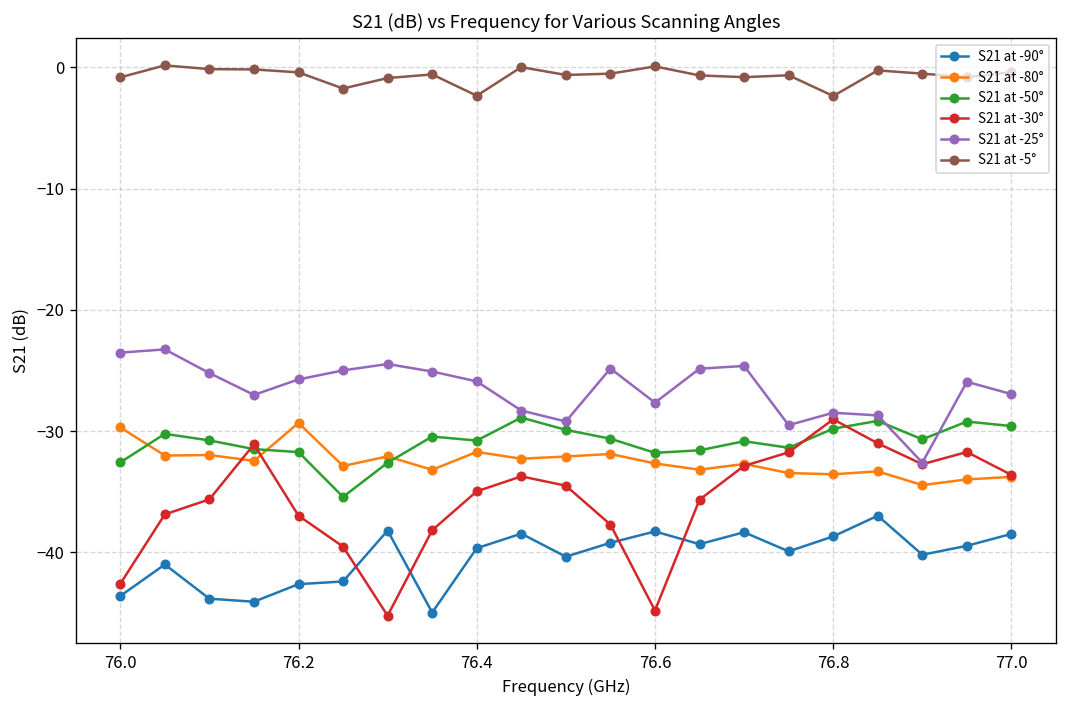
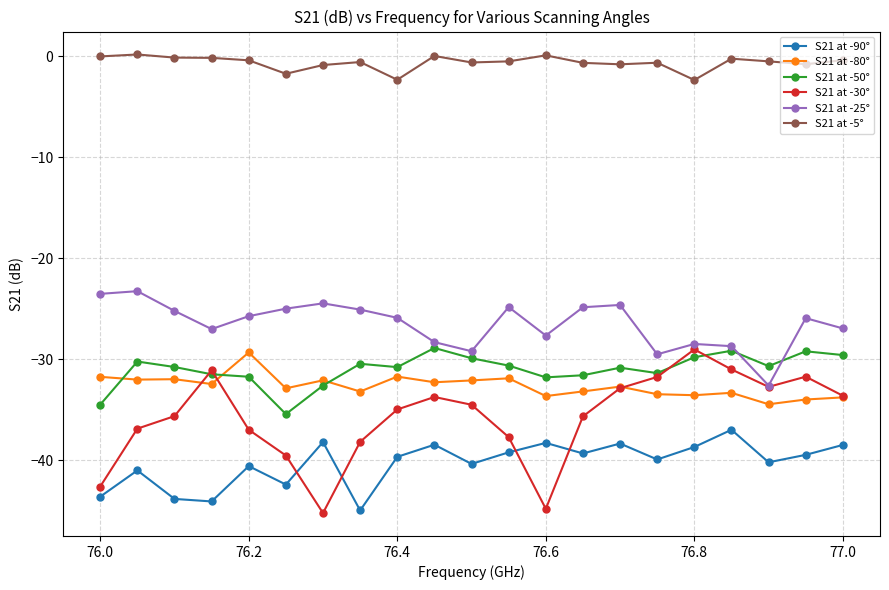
S21 at -80°, 76.0: -29.7 -> -31.7
S21 at -50°, 76.0: -32.6 -> -34.5
S21 at -5°, 76.0: -0.8 -> 0.0
S21 at -90°, 76.2: -42.6 -> -40.6
S21 at -80°, 76.6: -32.7 -> -33.6
